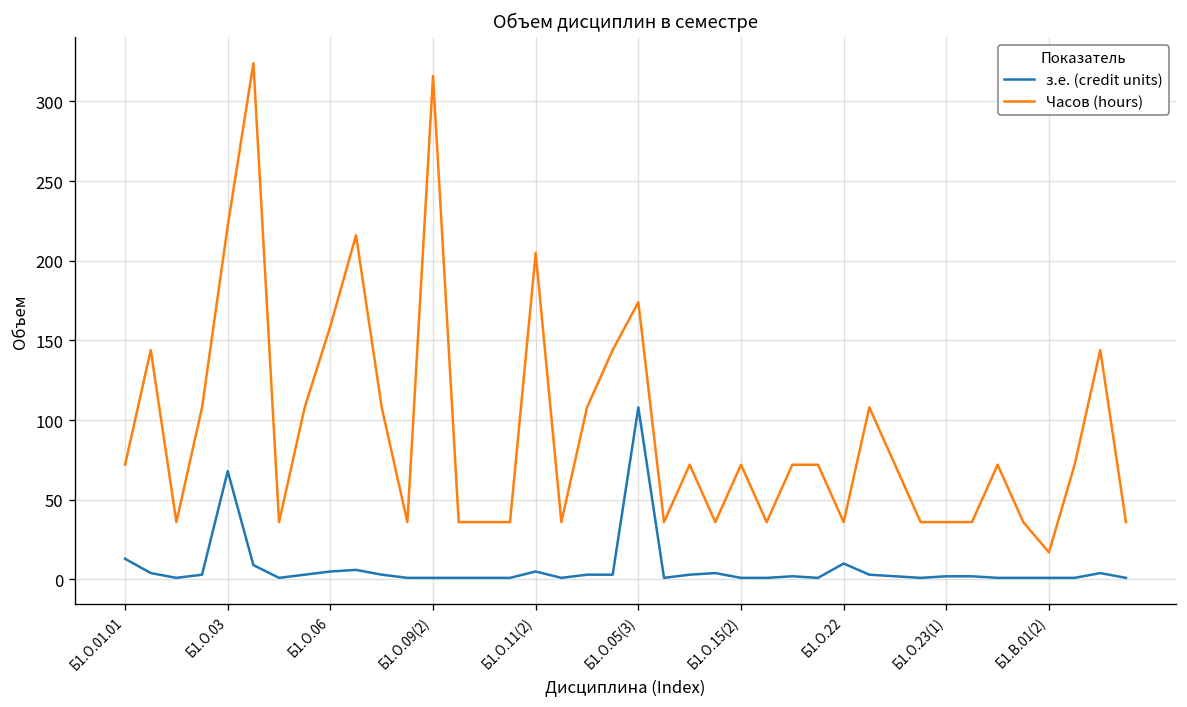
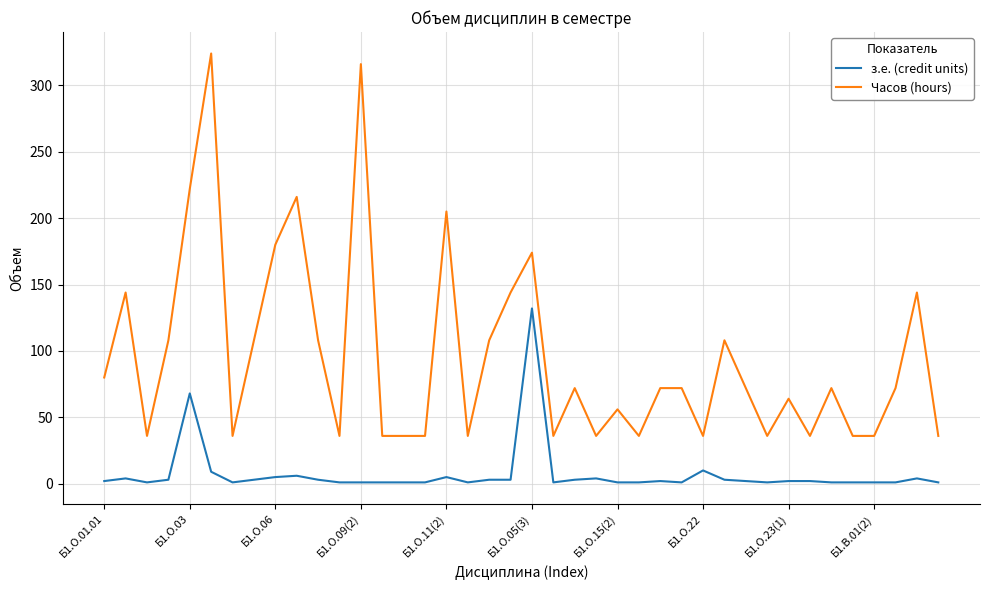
з.е. (credit units), Б1.О.01.01: 13 -> 2
Часов (hours), Б1.О.01.01: 72 -> 80
Часов (hours), Б1.О.06: 159 -> 180
з.е. (credit units), Б1.О.05(3): 108 -> 132
Часов (hours), Б1.О.15(2): 72 -> 56
Часов (hours), Б1.О.23(1): 36 -> 64
Часов (hours), Б1.В.01(2): 17 -> 36
